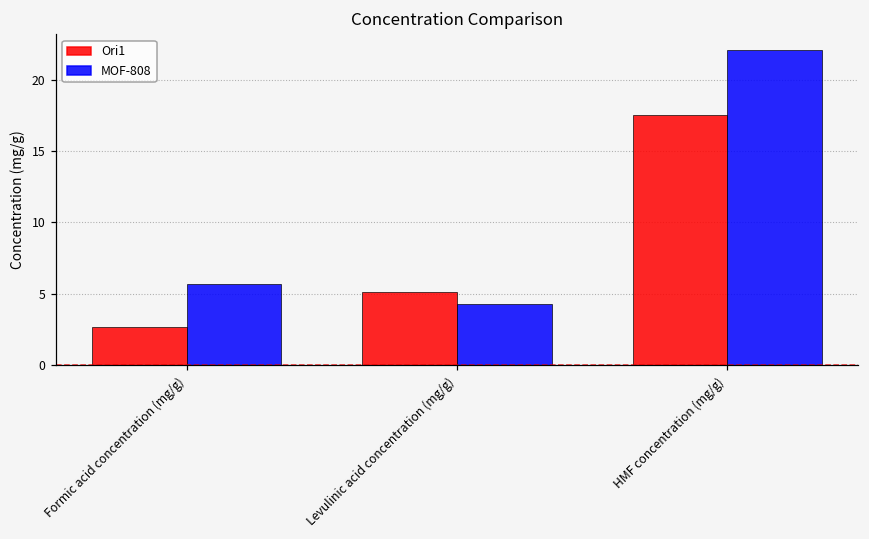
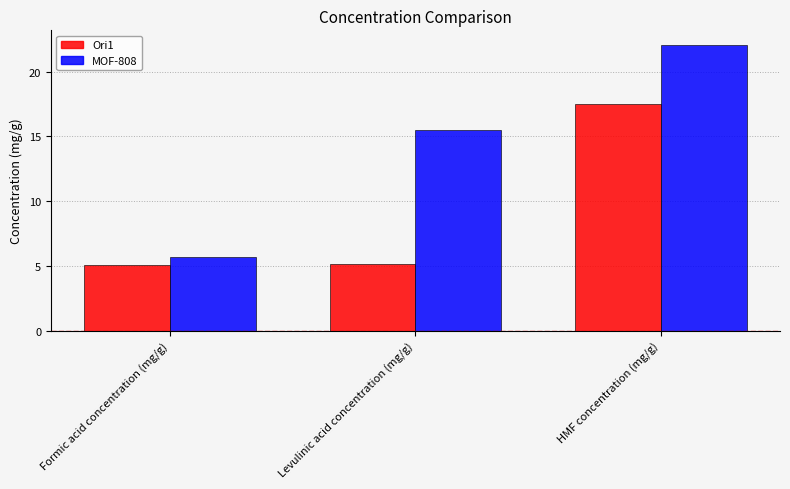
Ori1, Formic acid concentration (mg/g): 2.7 -> 5.1
MOF-808, Levulinic acid concentration (mg/g): 4.3 -> 15.5
